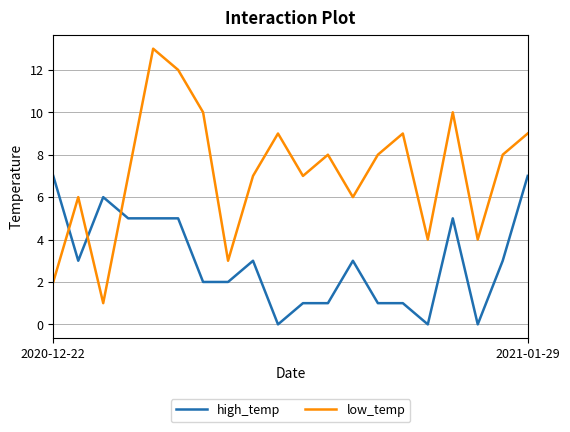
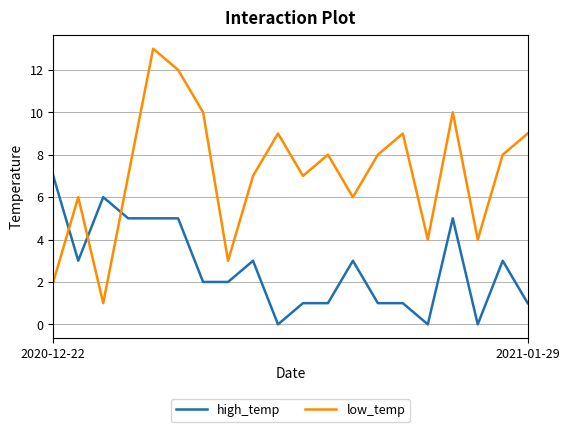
high_temp, 2021-01-29: 7 -> 1
